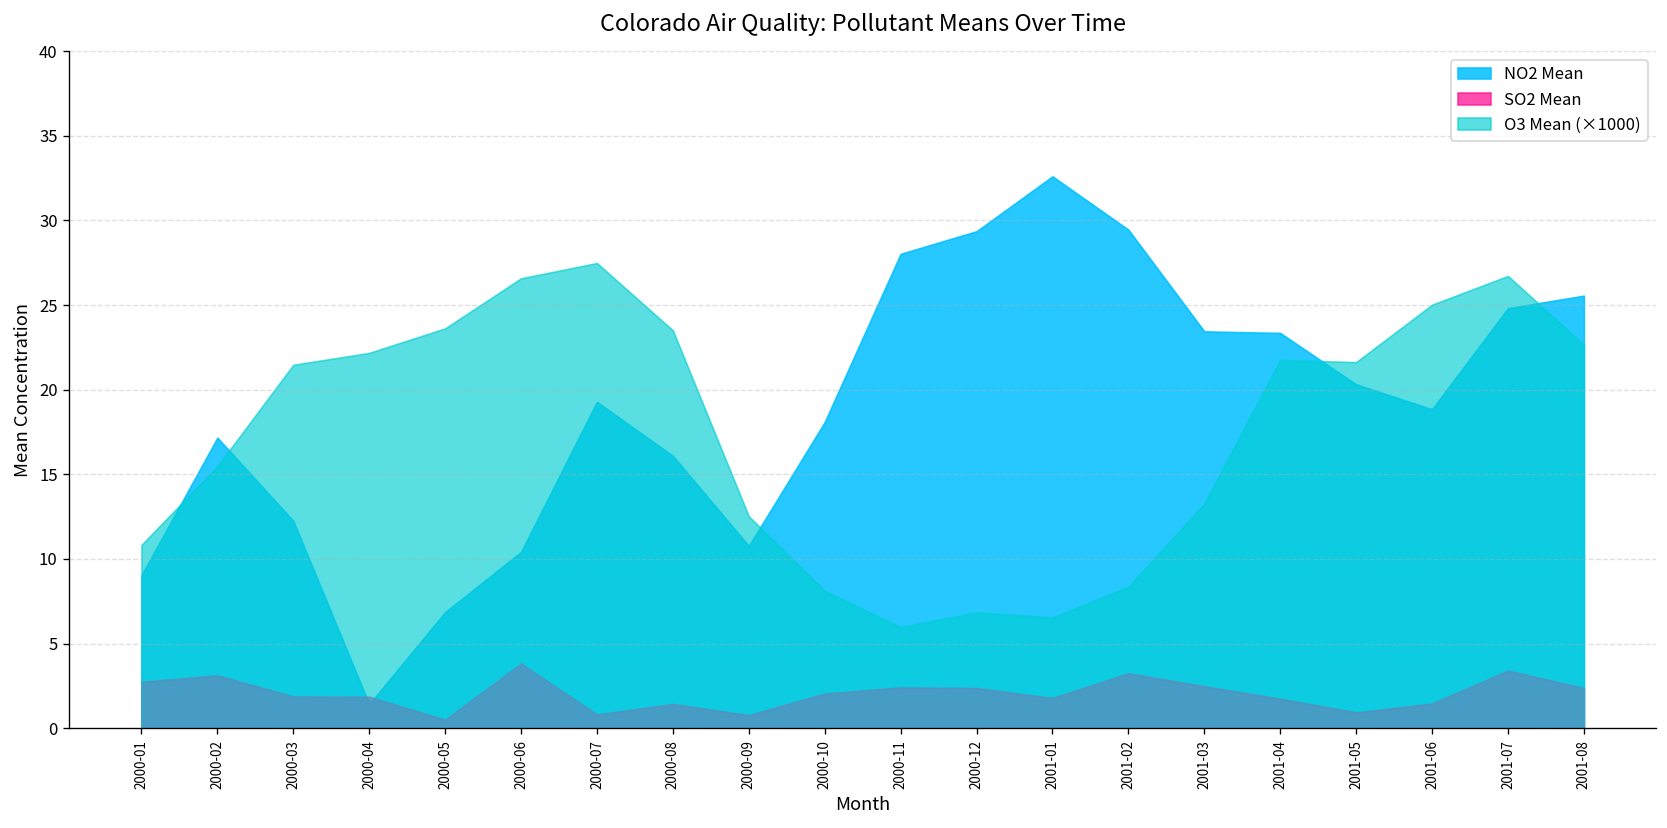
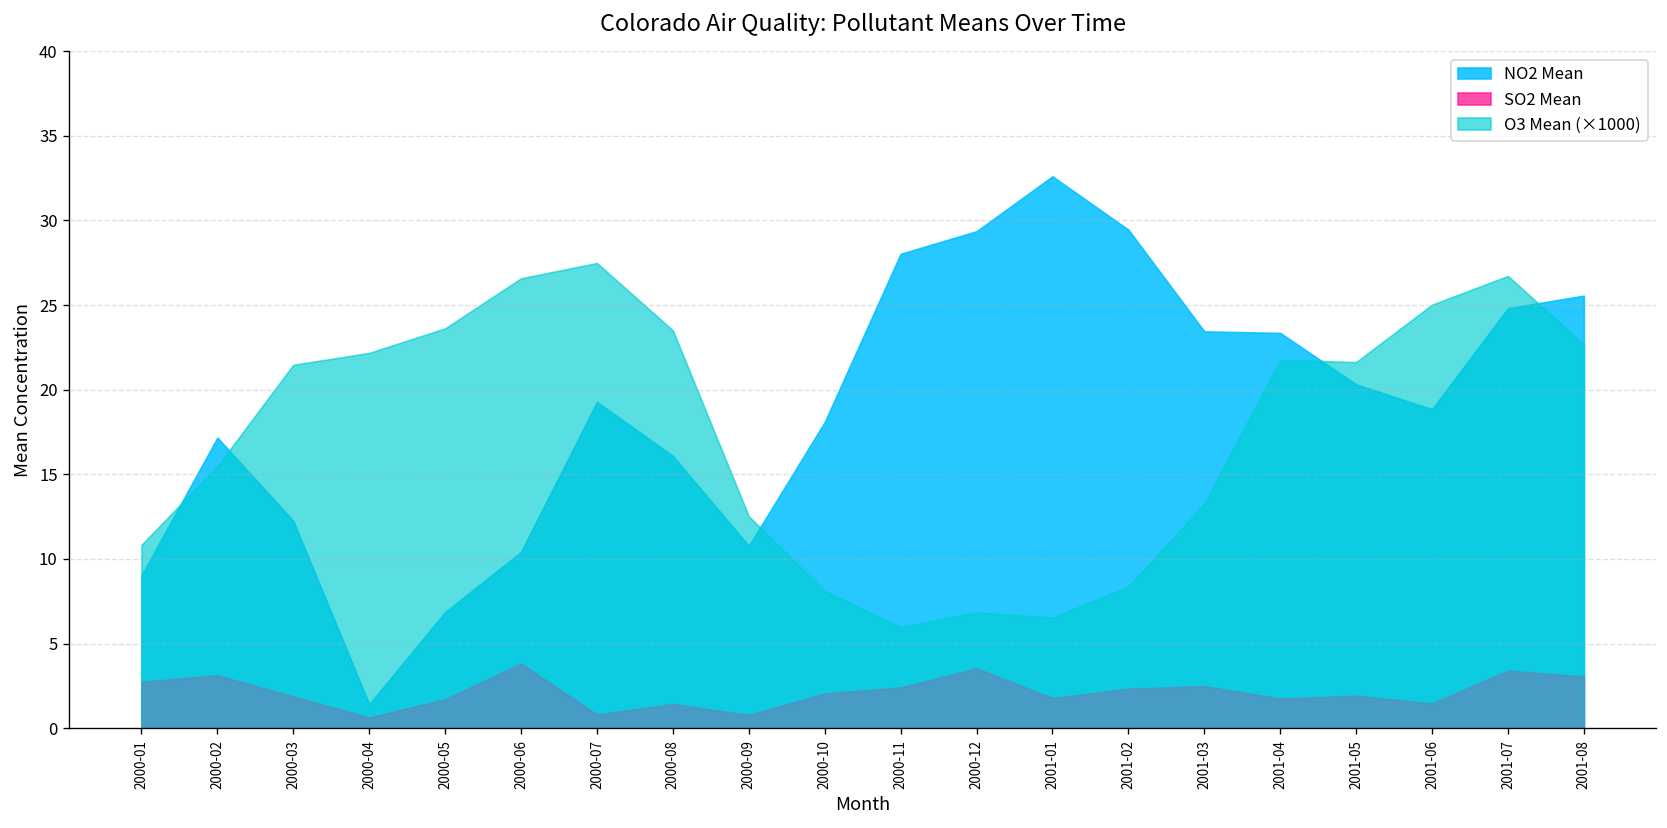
SO2 Mean, 2000-04: 1.9 -> 0.6
SO2 Mean, 2000-05: 0.5 -> 1.7
SO2 Mean, 2000-12: 2.4 -> 3.5
SO2 Mean, 2001-02: 3.2 -> 2.3
SO2 Mean, 2001-05: 0.9 -> 1.9
SO2 Mean, 2001-08: 2.4 -> 3.1
